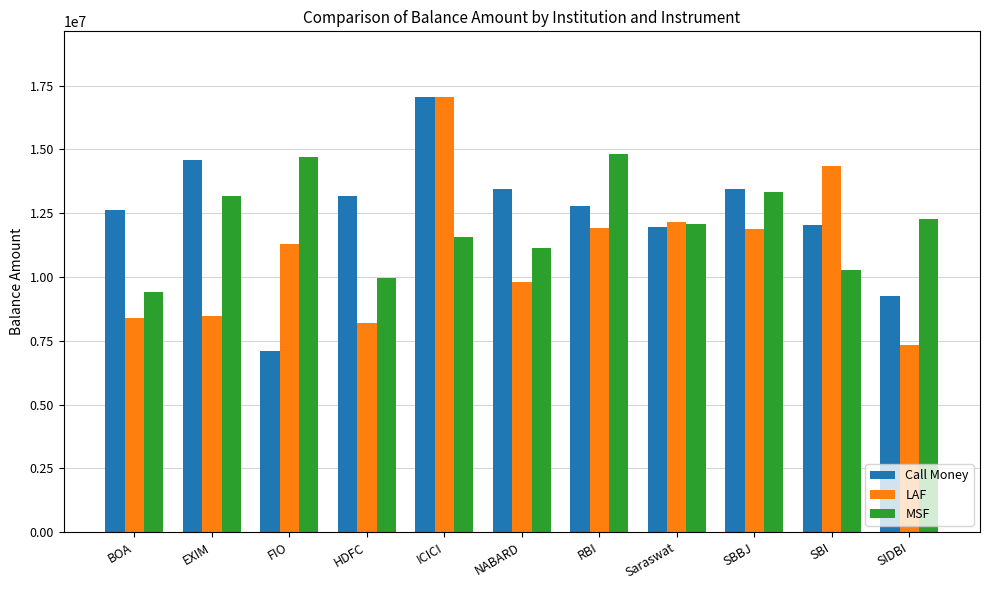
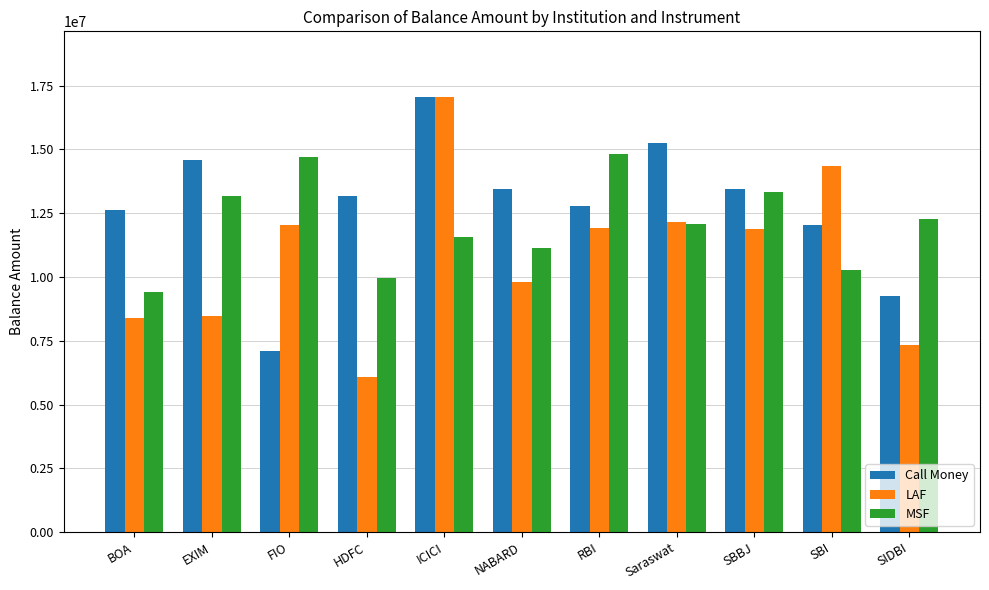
LAF, FIO: 11300000 -> 12100000
LAF, HDFC: 8200000 -> 6100000
Call Money, Saraswat: 12000000 -> 15200000
